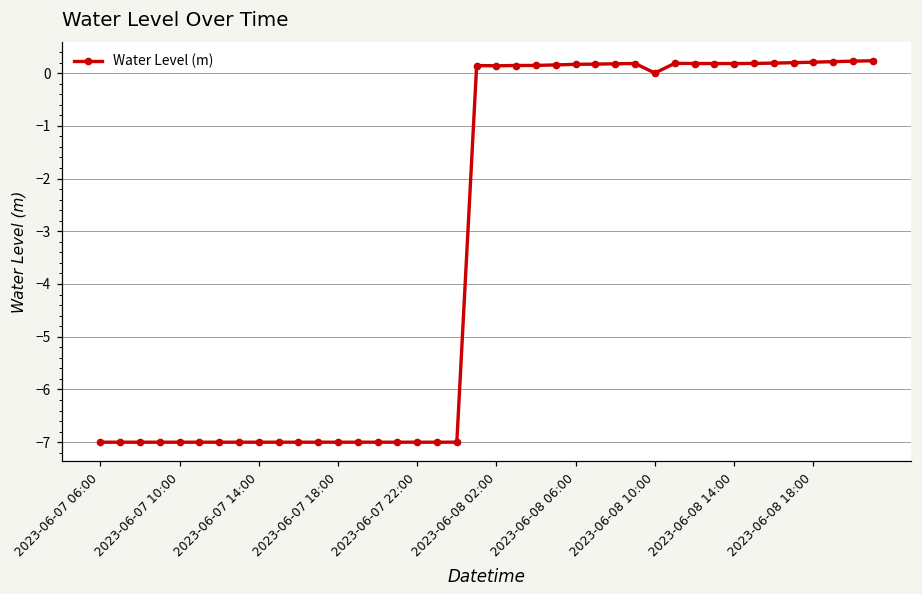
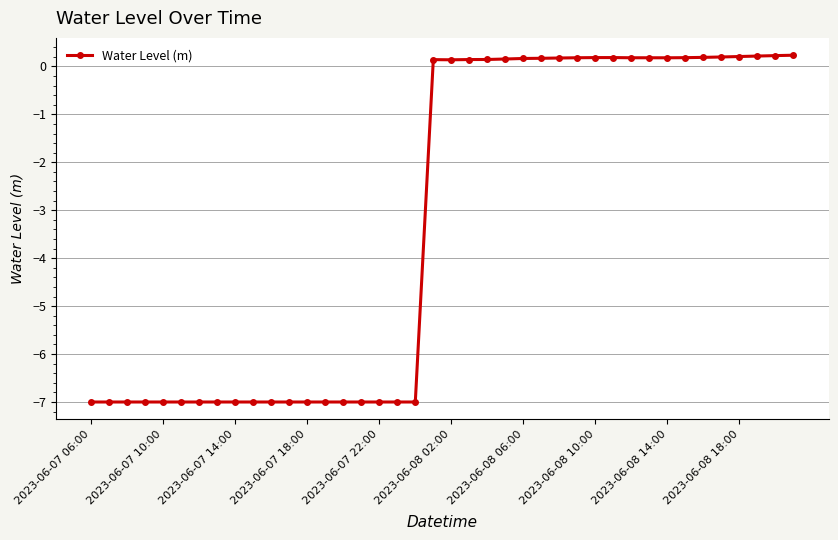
2023-06-08 10:00: 0.0 -> 0.2
